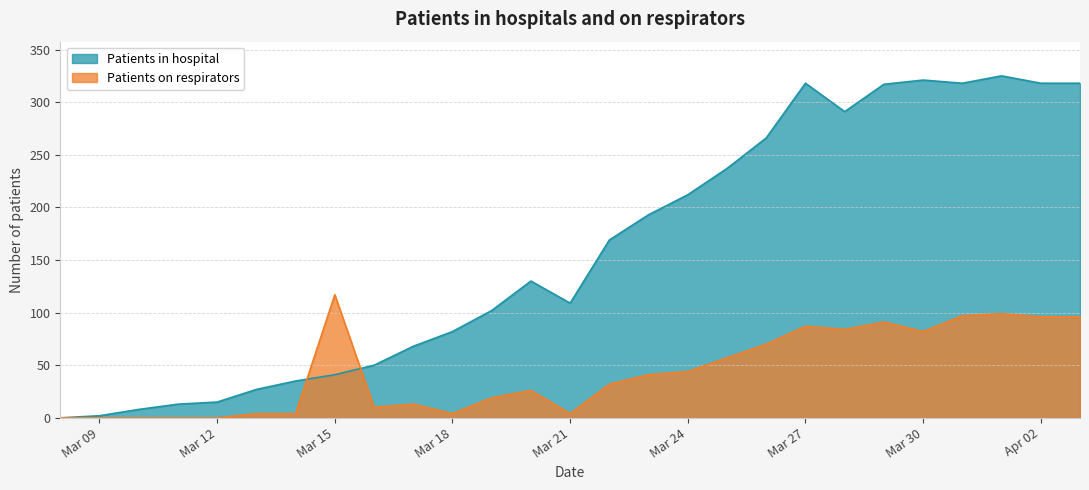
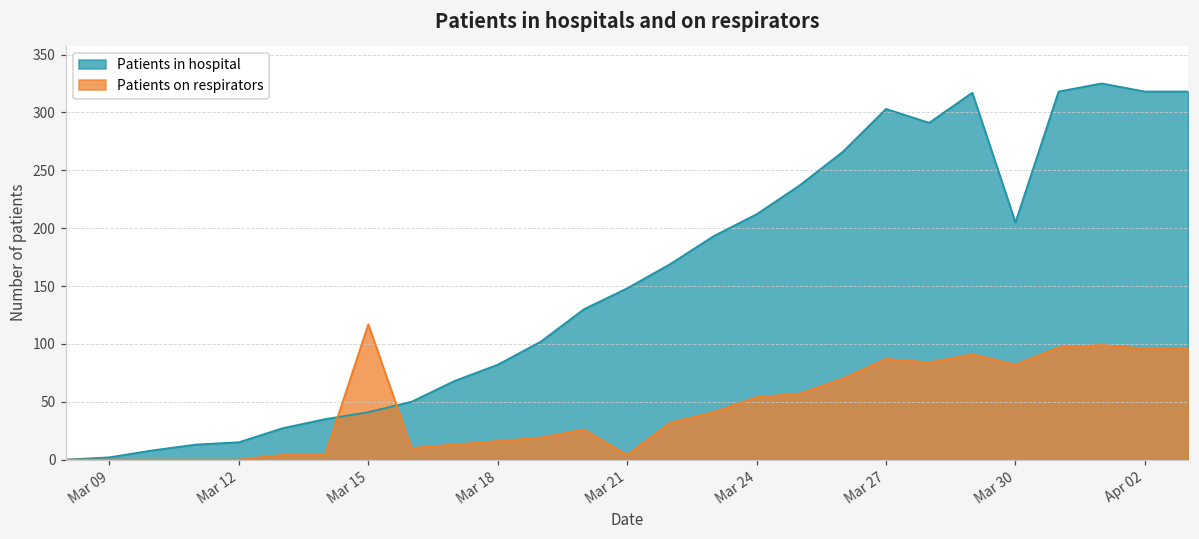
Patients on respirators, Mar 18: 4 -> 16
Patients in hospital, Mar 21: 109 -> 148
Patients on respirators, Mar 24: 44 -> 54
Patients in hospital, Mar 27: 318 -> 303
Patients in hospital, Mar 30: 321 -> 205
